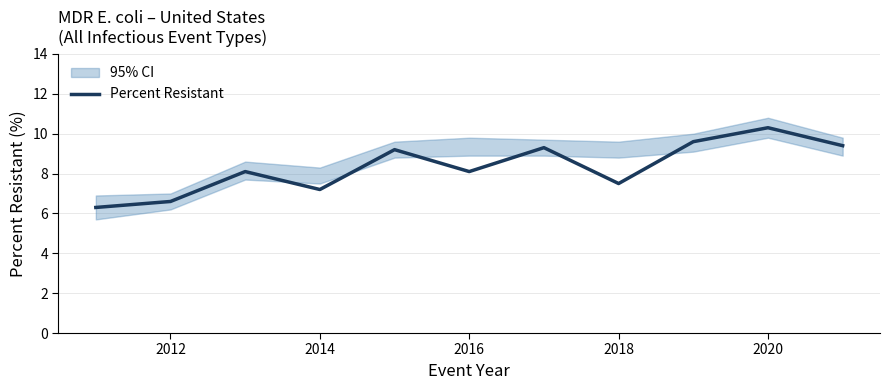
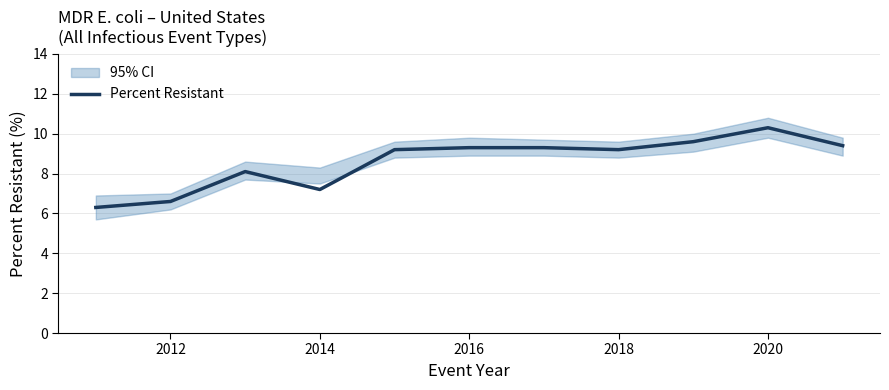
Percent Resistant, 2016: 8.1 -> 9.3
Percent Resistant, 2018: 7.5 -> 9.2
